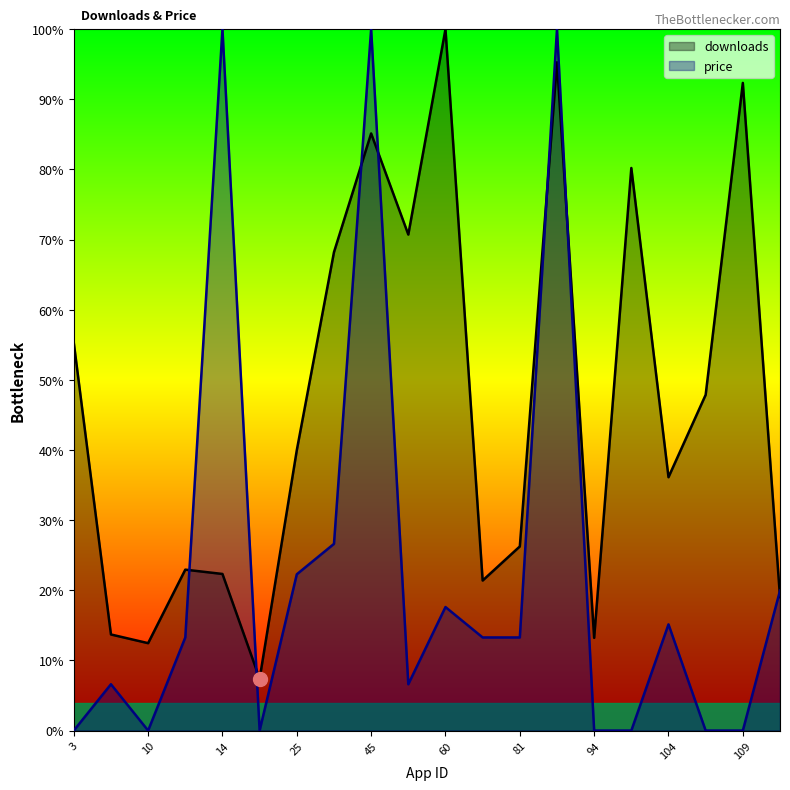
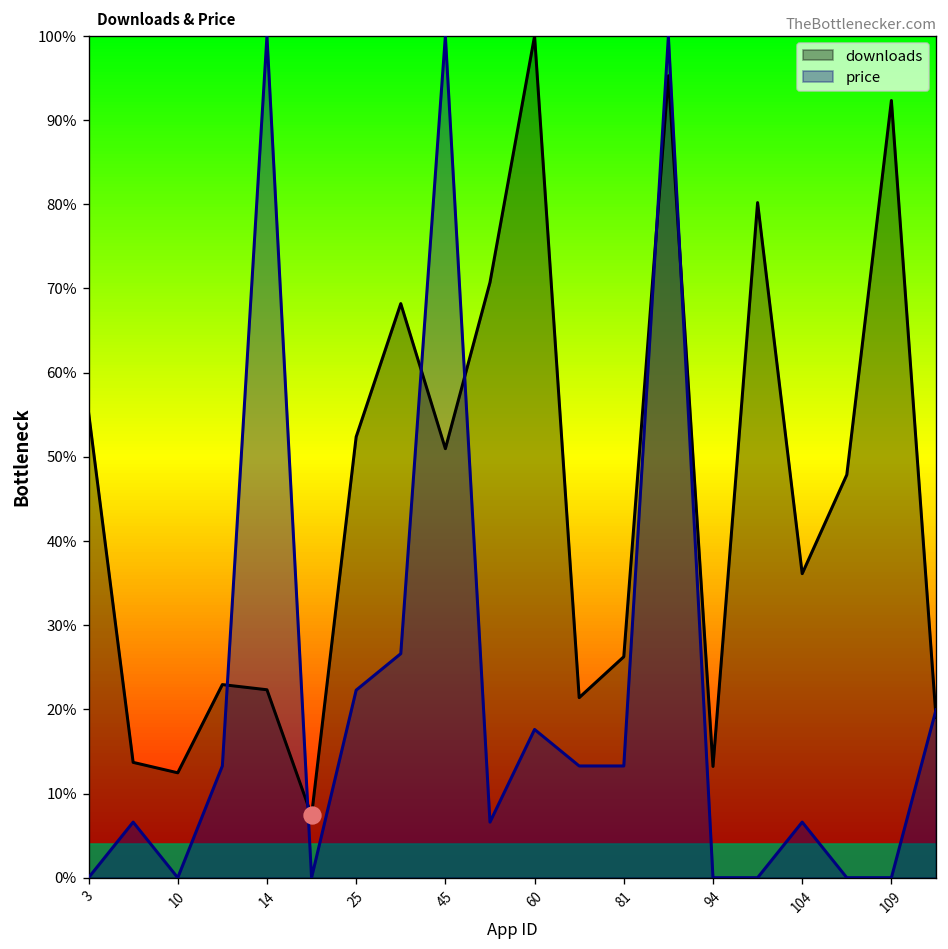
downloads, 25: 40% -> 52%
downloads, 45: 85% -> 51%
price, 104: 15% -> 7%
